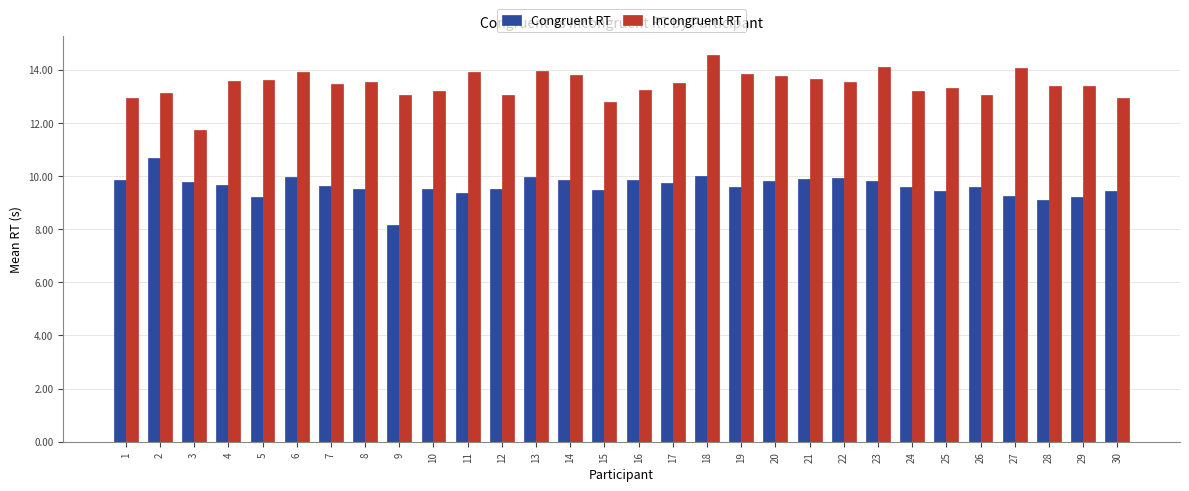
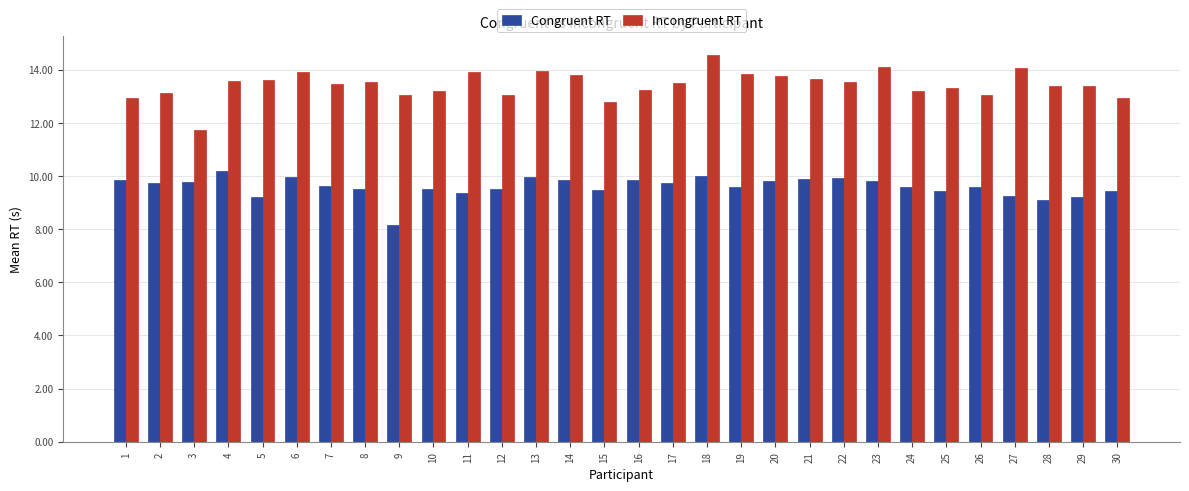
Congruent RT, 2: 10.7 -> 9.8
Congruent RT, 4: 9.7 -> 10.2
